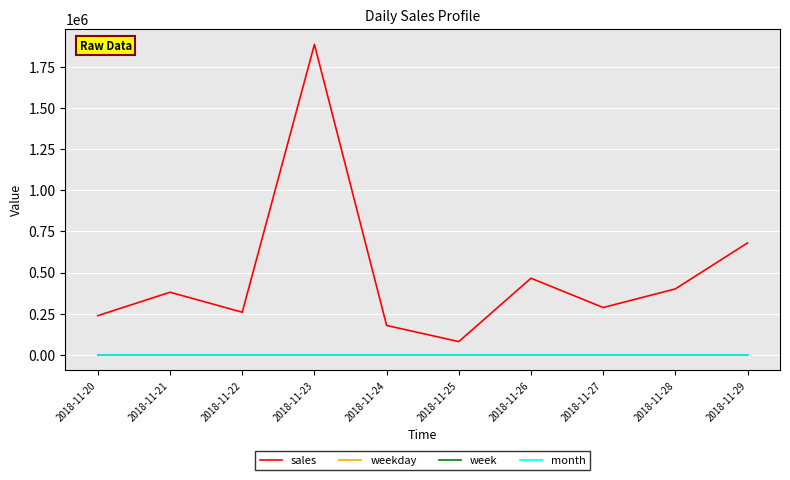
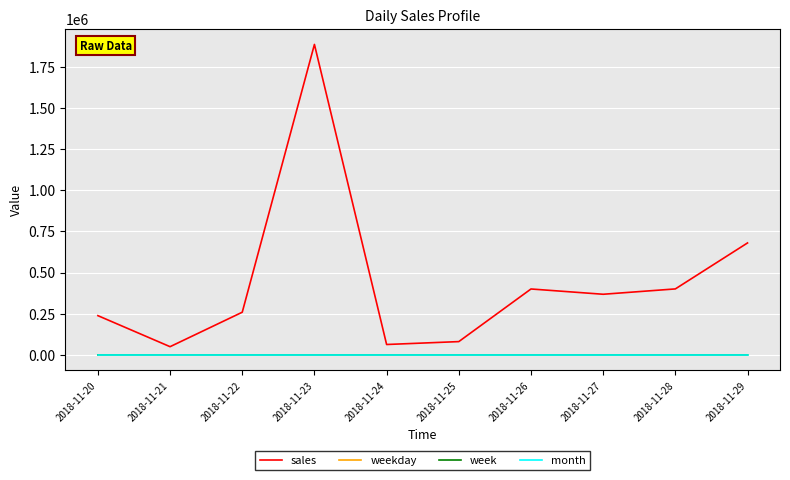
sales, 2018-11-21: 380000 -> 50000
sales, 2018-11-24: 180000 -> 60000
sales, 2018-11-26: 470000 -> 400000
sales, 2018-11-27: 290000 -> 370000
